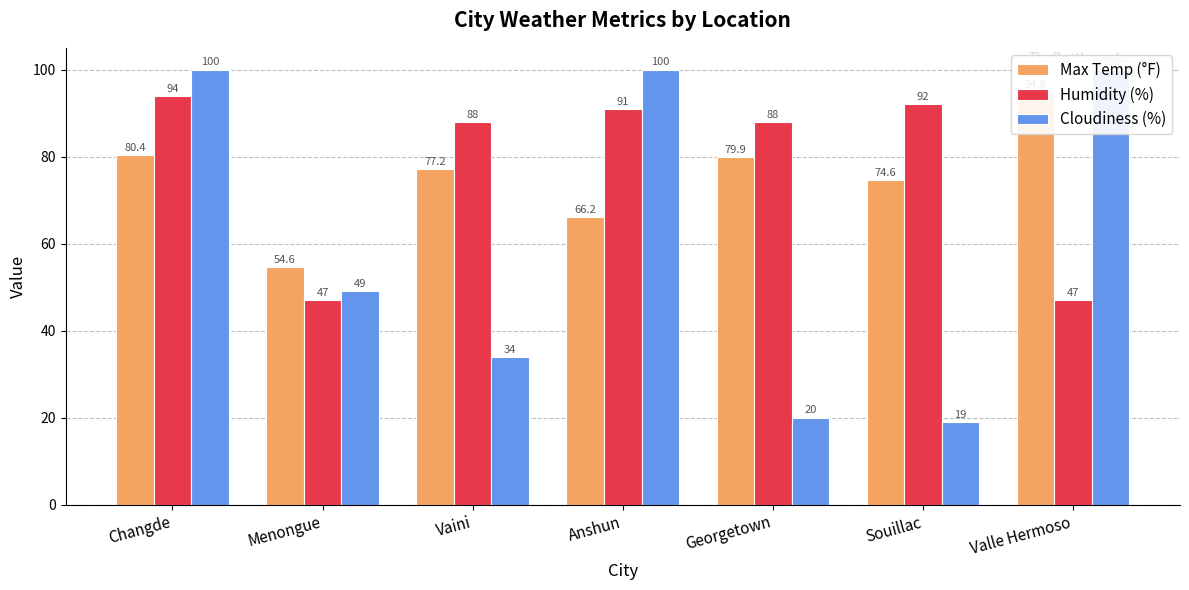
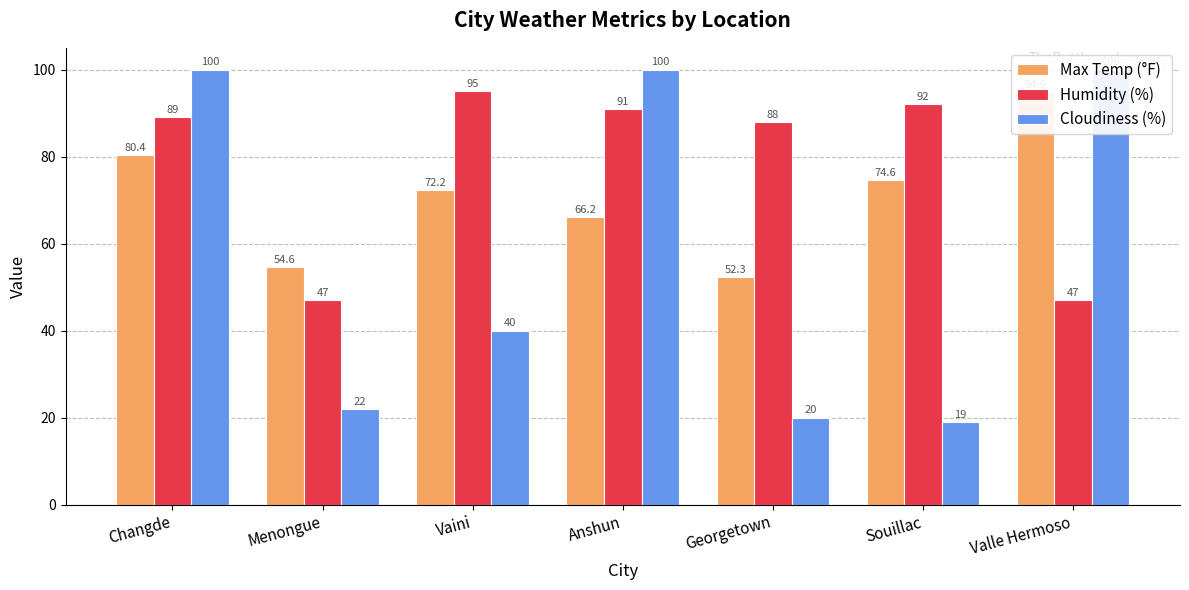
Humidity (%), Changde: 94 -> 89
Cloudiness (%), Menongue: 49 -> 22
Max Temp (°F), Vaini: 77.2 -> 72.2
Humidity (%), Vaini: 88 -> 95
Cloudiness (%), Vaini: 34 -> 40
Max Temp (°F), Georgetown: 79.9 -> 52.3
